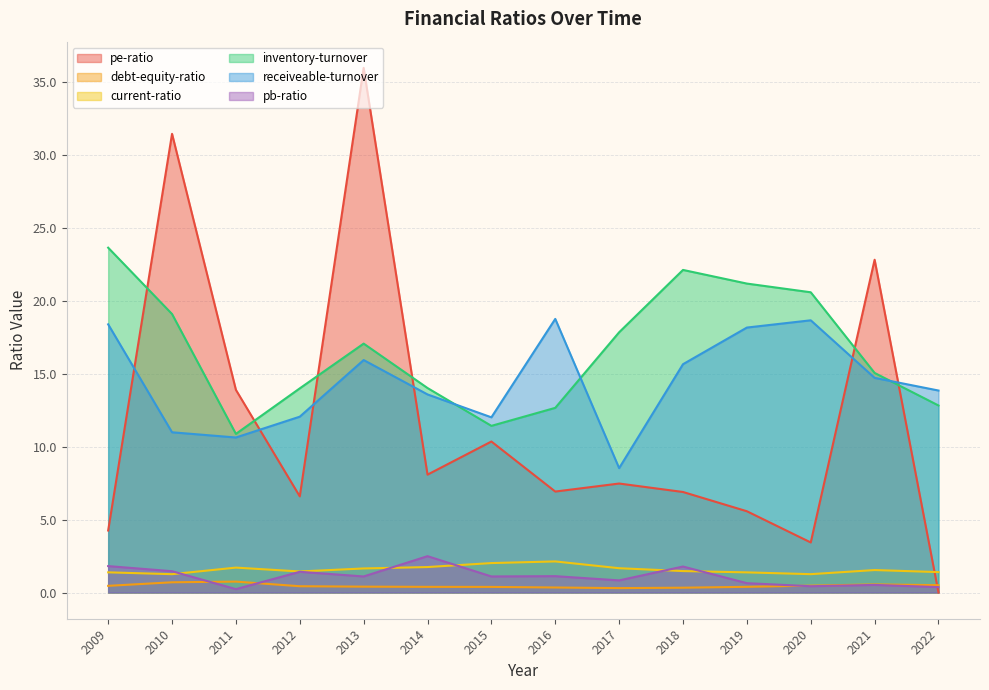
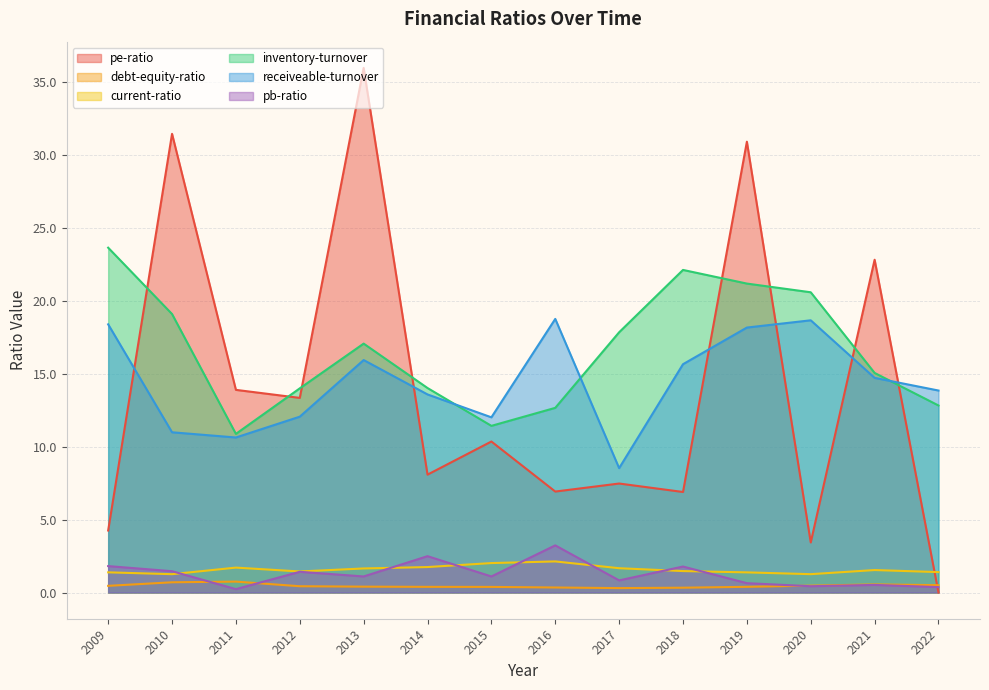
pe-ratio, 2012: 6.6 -> 13.3
pb-ratio, 2016: 1.1 -> 3.2
pe-ratio, 2019: 5.6 -> 30.9
